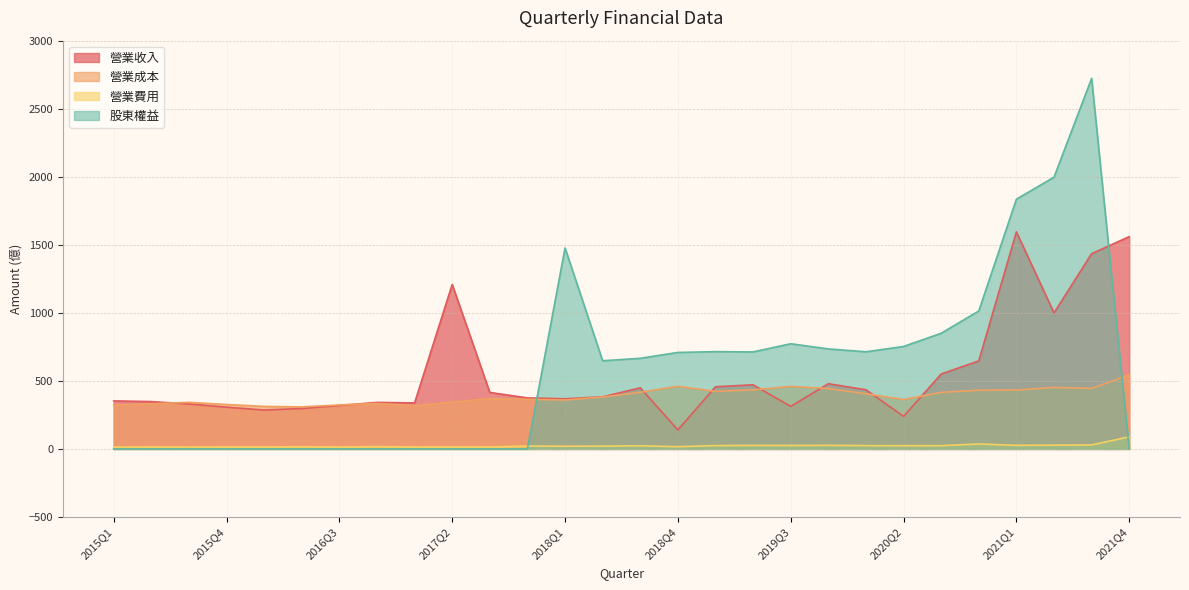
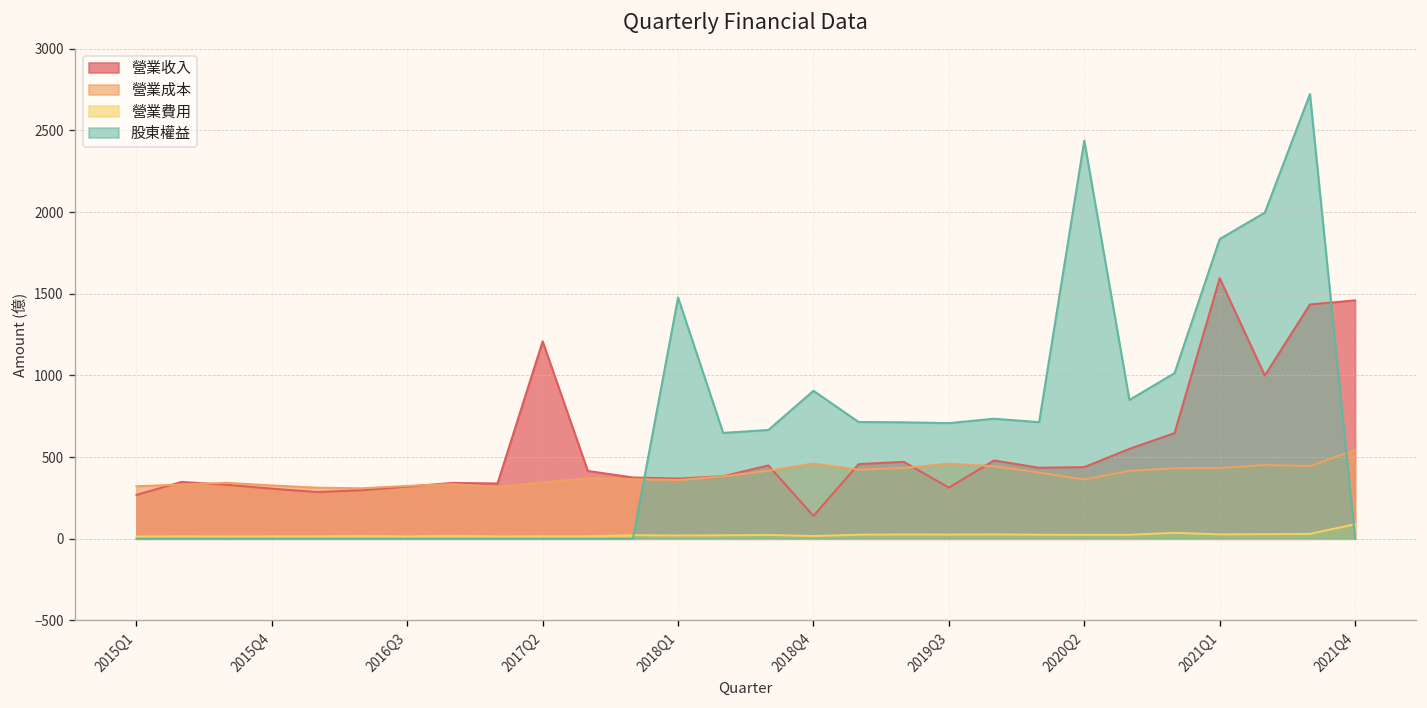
營業收入, 2015Q1: 350 -> 270
股東權益, 2018Q4: 710 -> 910
股東權益, 2019Q3: 770 -> 710
營業收入, 2020Q2: 240 -> 440
股東權益, 2020Q2: 750 -> 2440
營業收入, 2021Q4: 1560 -> 1460
